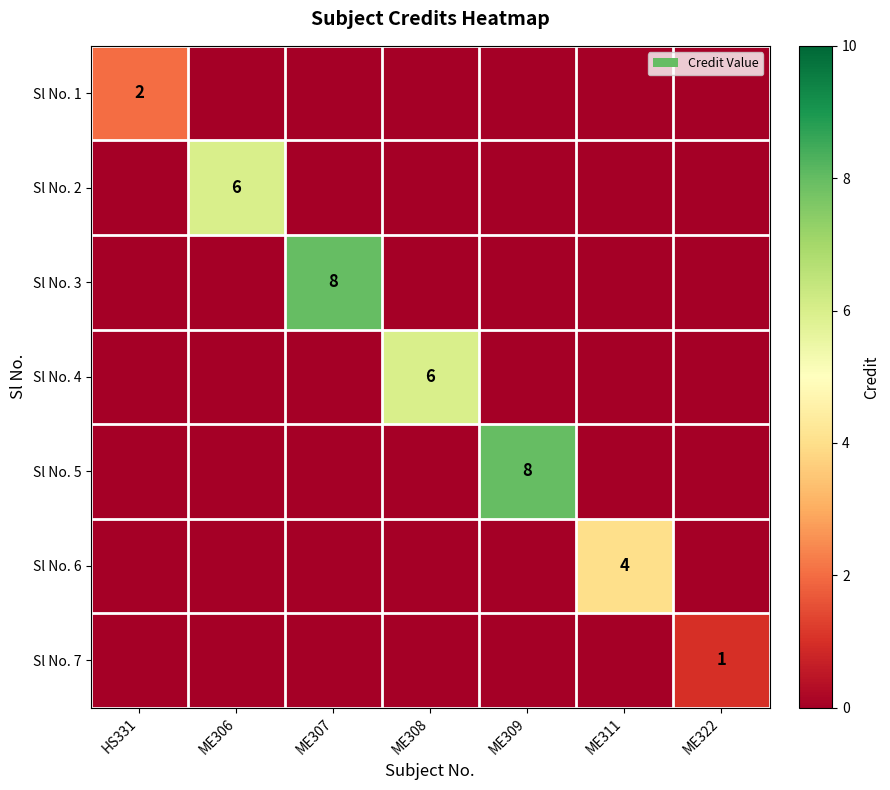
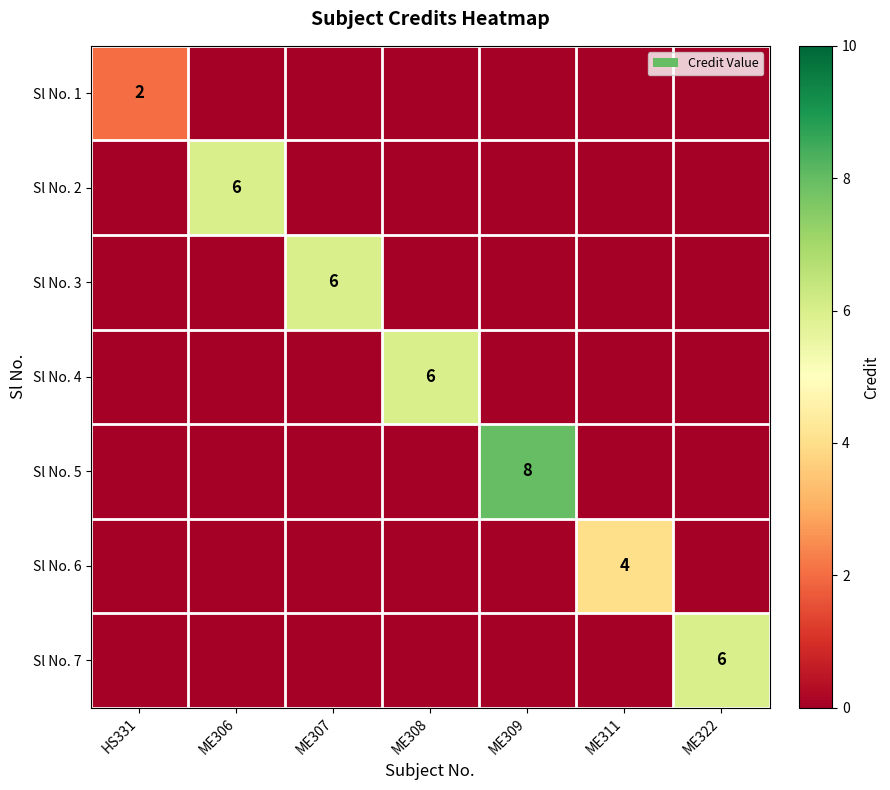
Sl No. 3, ME307: 8 -> 6
Sl No. 7, ME322: 1 -> 6
